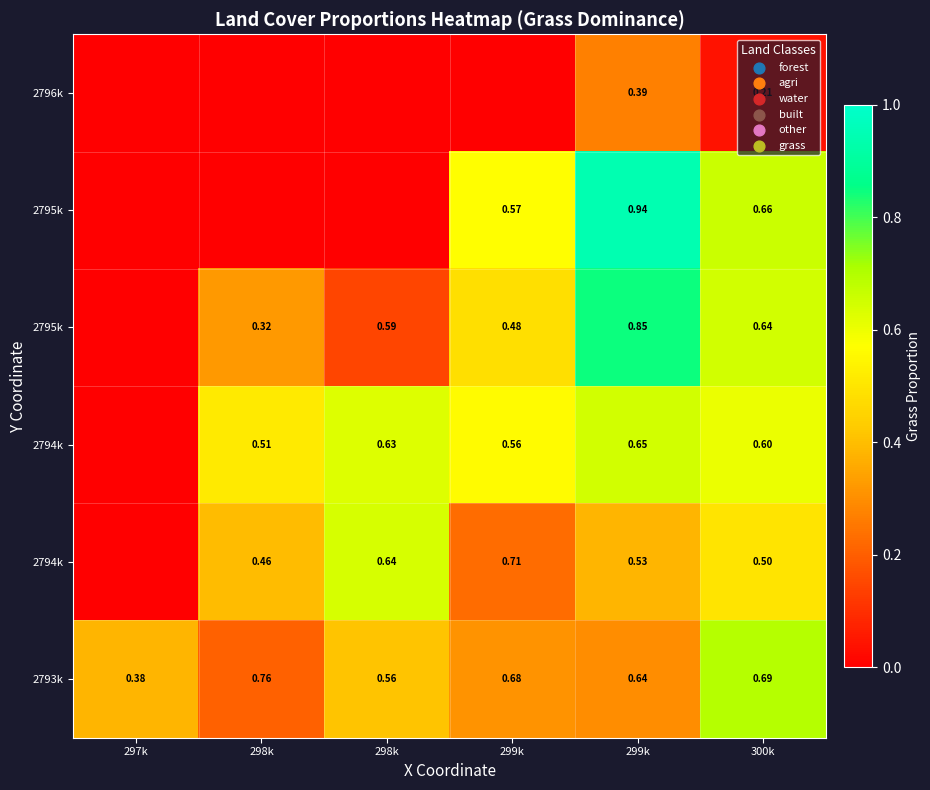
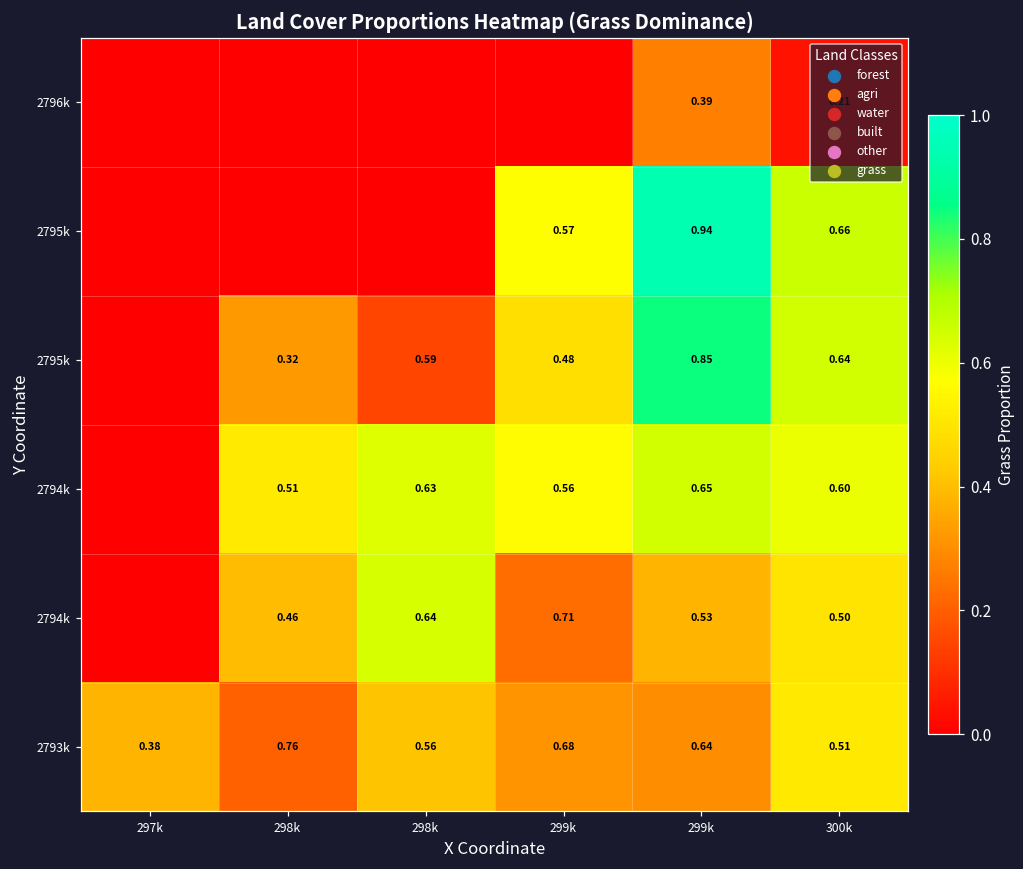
2793k, 300k: 0.69 -> 0.51
